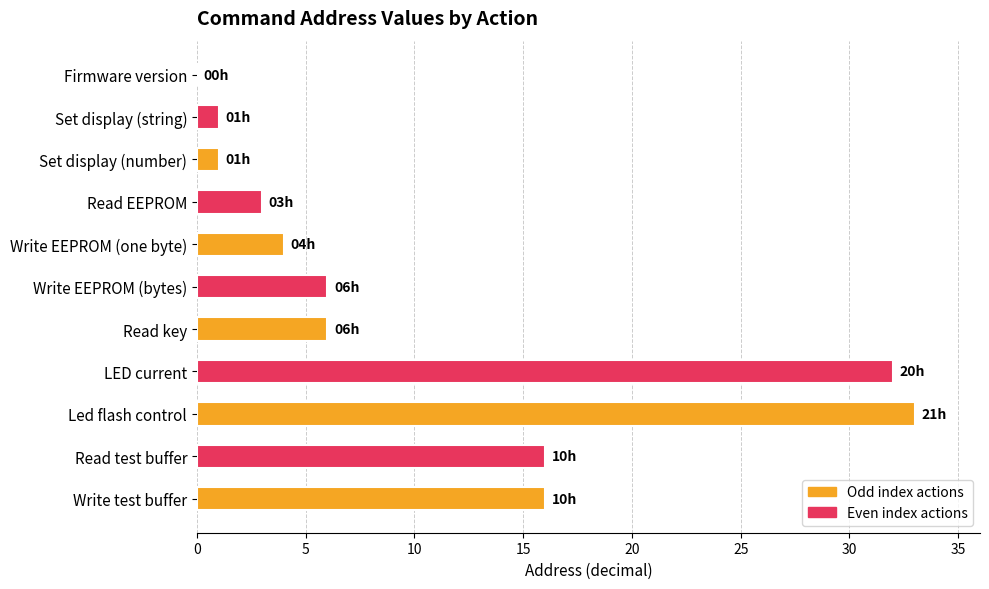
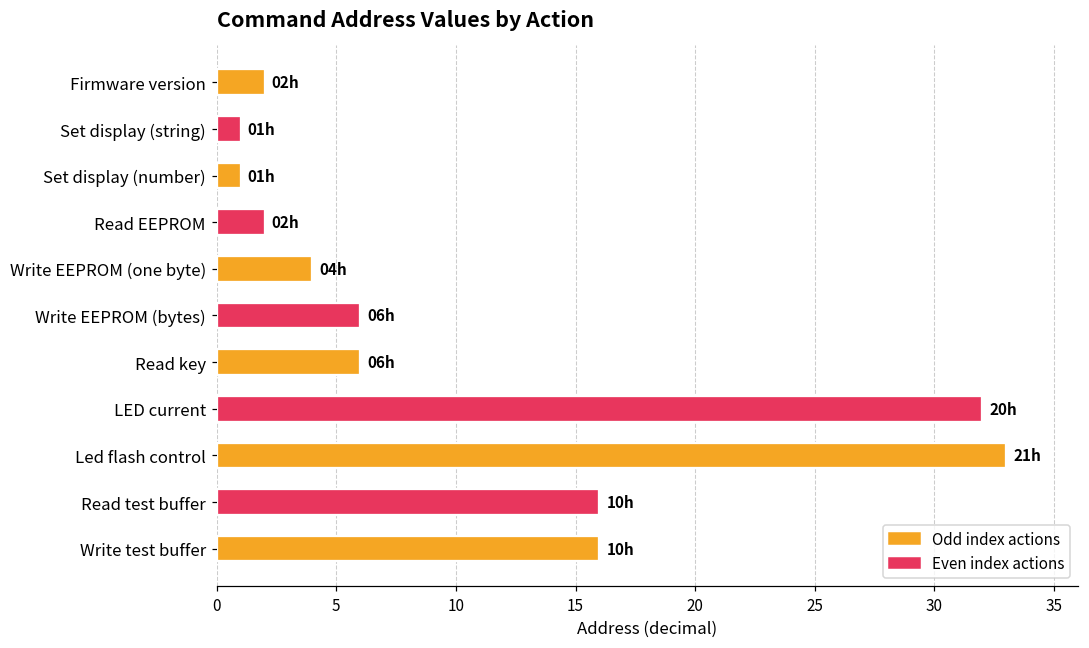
Firmware version: 00h -> 02h
Read EEPROM: 03h -> 02h
